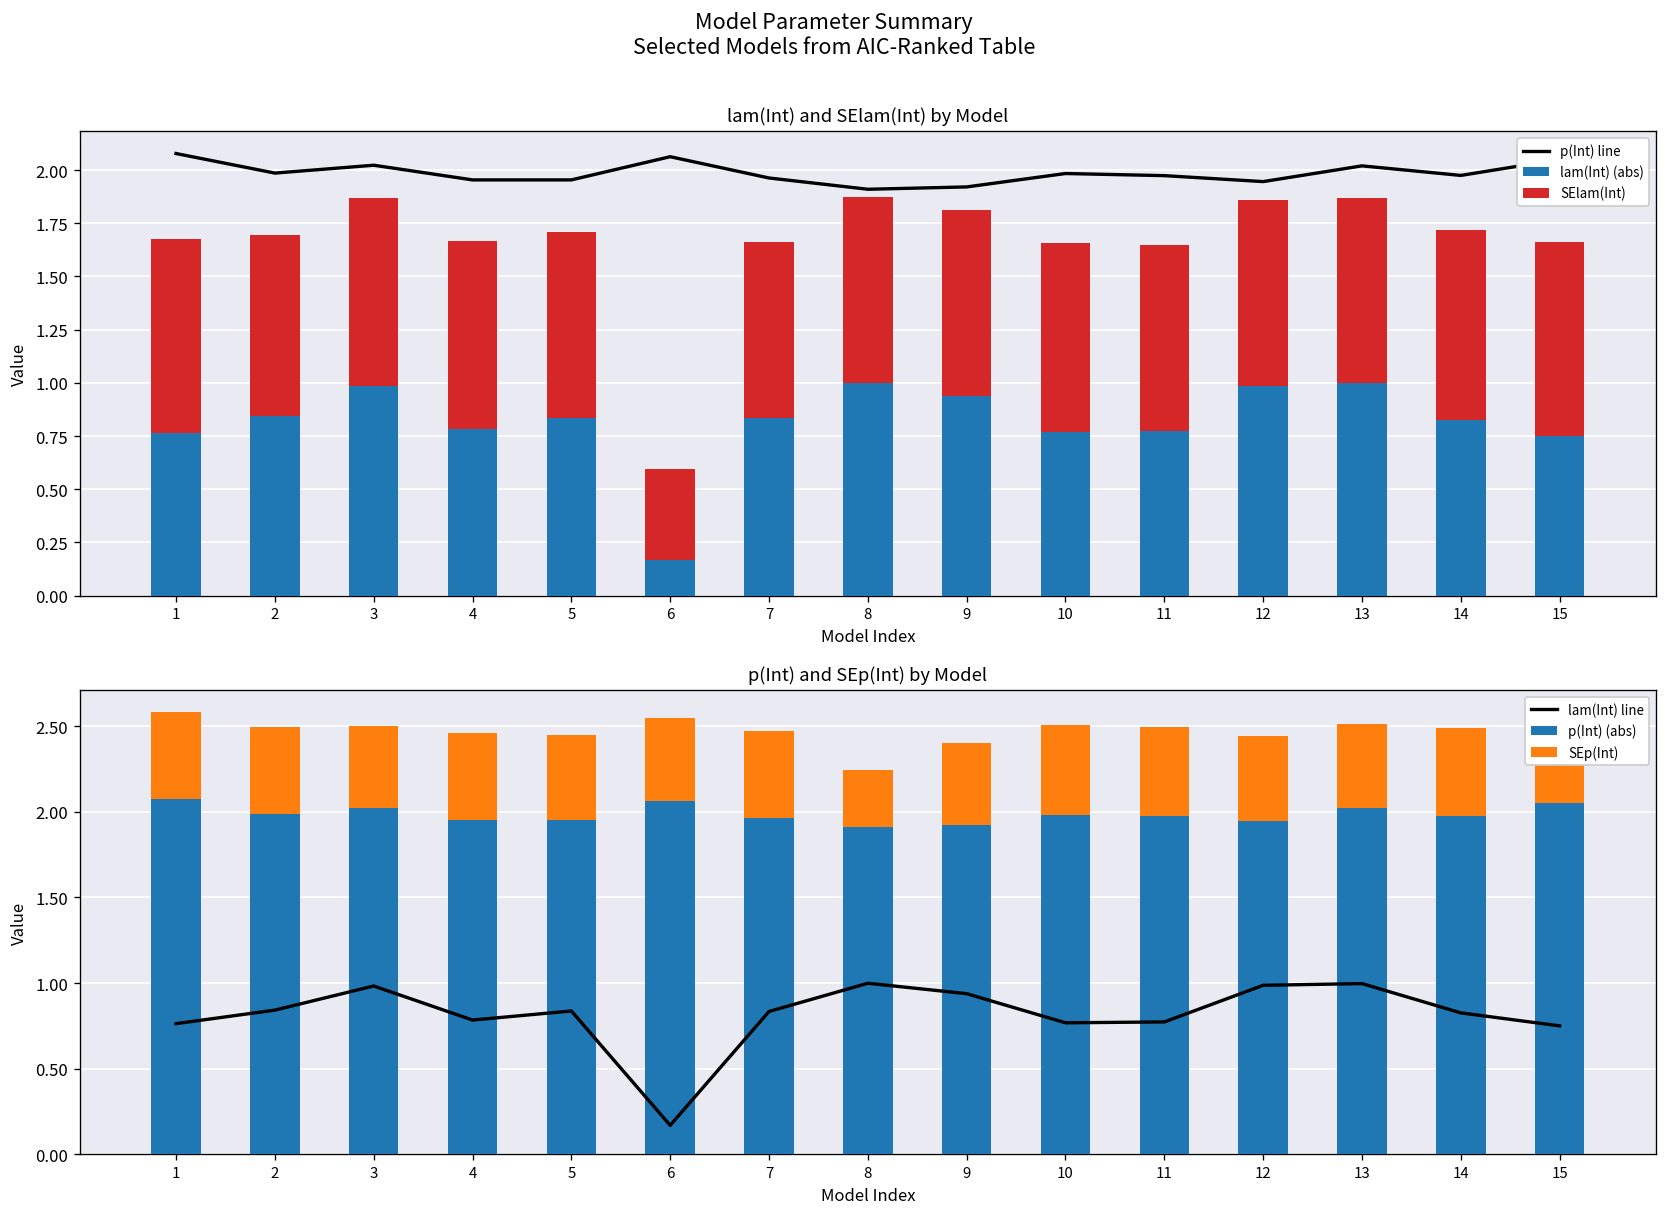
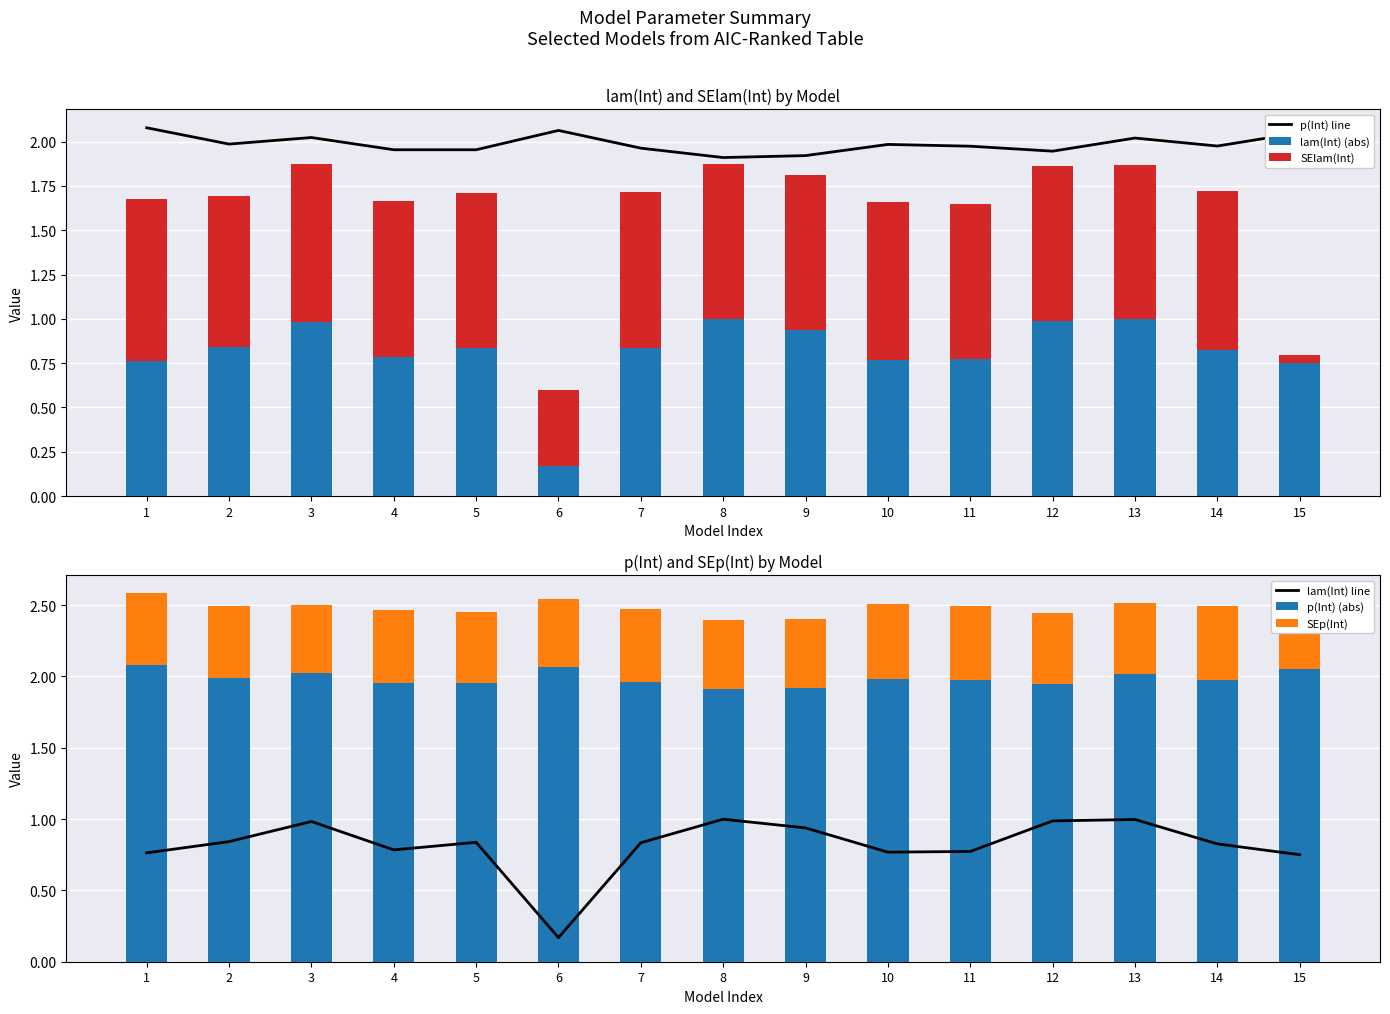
lam(Int) and SElam(Int) by Model, SElam(Int), 7: 0.83 -> 0.88
lam(Int) and SElam(Int) by Model, SElam(Int), 15: 0.91 -> 0.05
p(Int) and SEp(Int) by Model, SEp(Int), 8: 0.33 -> 0.48
